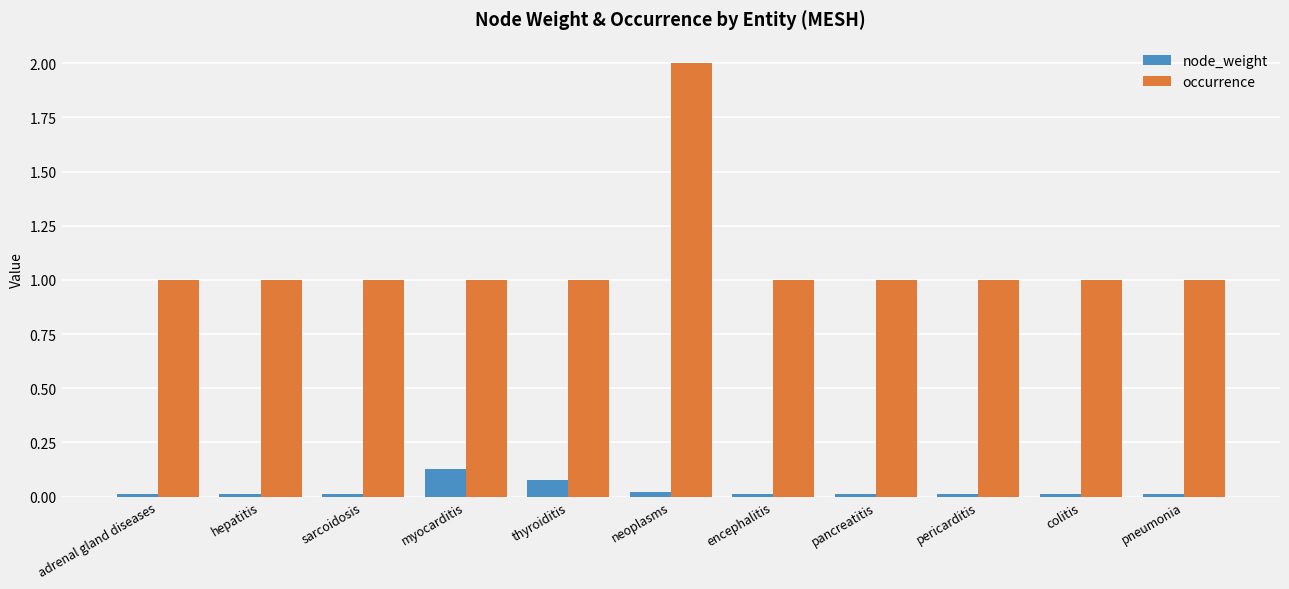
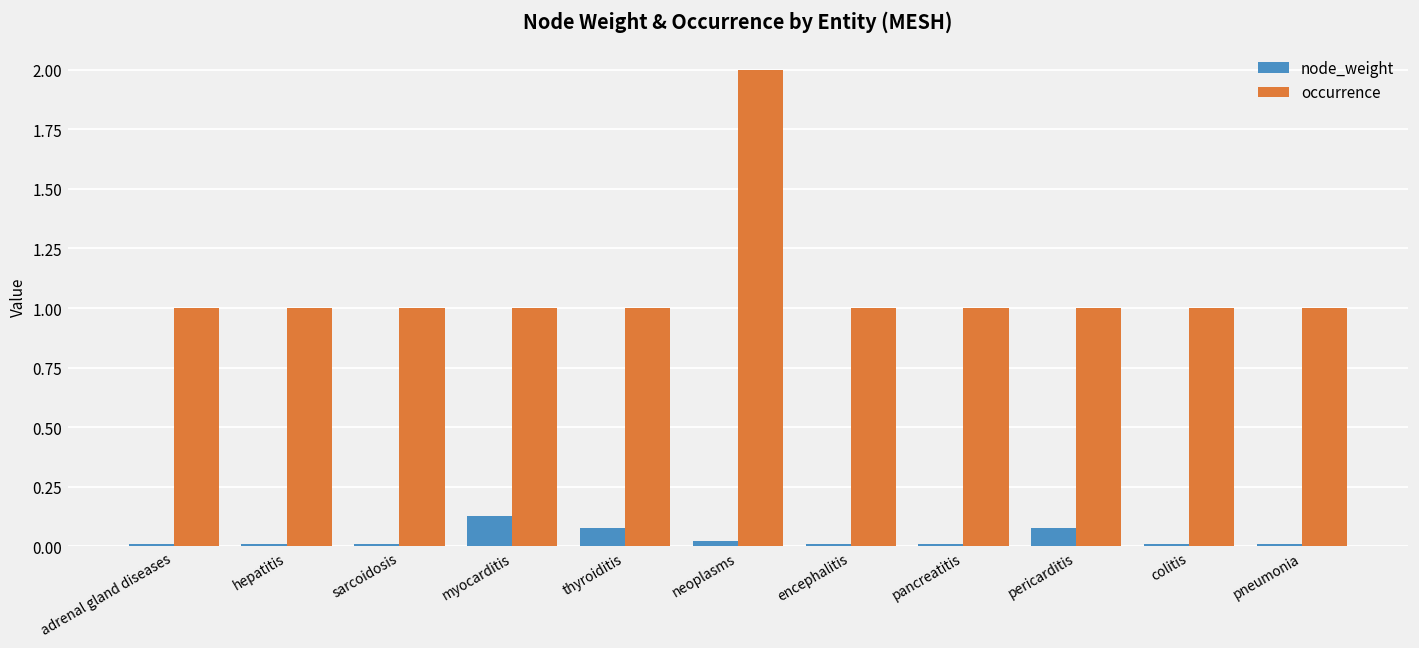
node_weight, pericarditis: 0.01 -> 0.08
